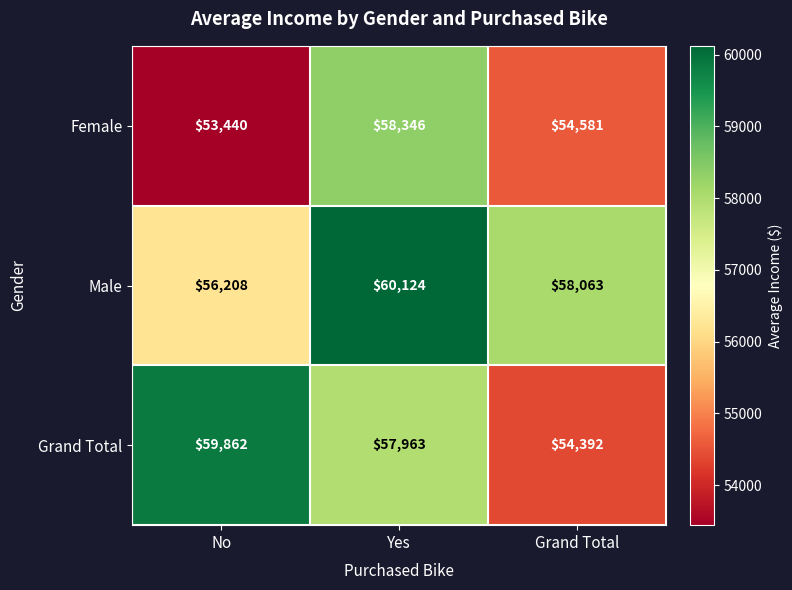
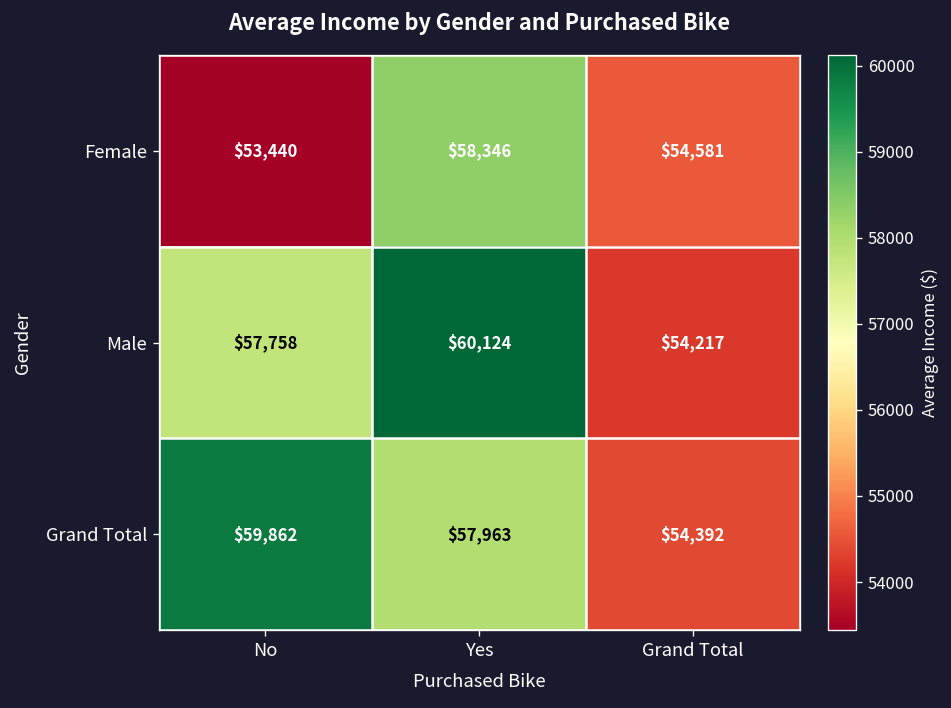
Male, No: $56,208 -> $57,758
Male, Grand Total: $58,063 -> $54,217
